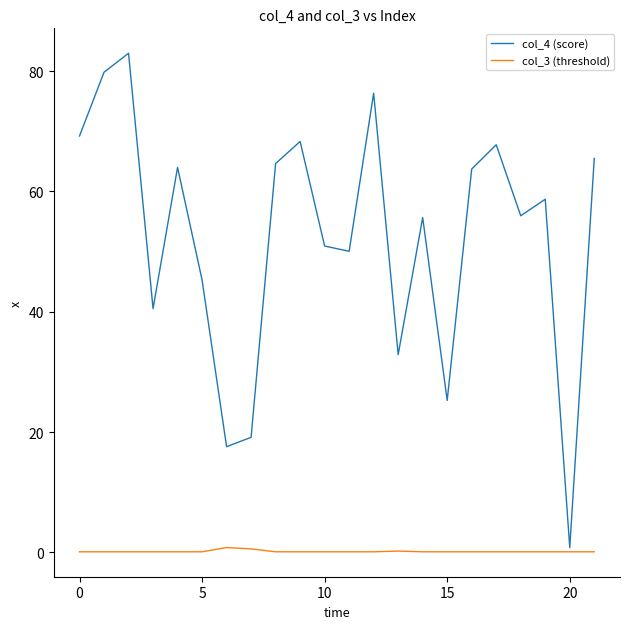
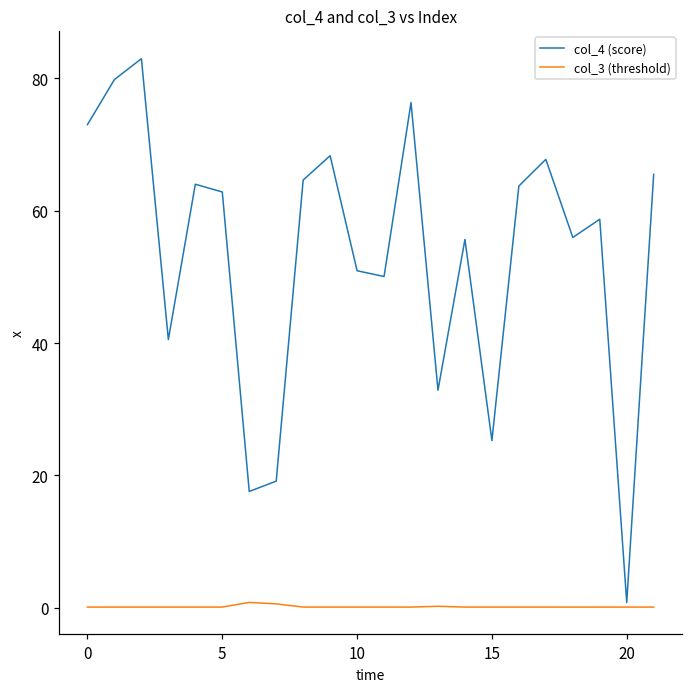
col_4 (score), 0: 69 -> 73
col_4 (score), 5: 45 -> 63
